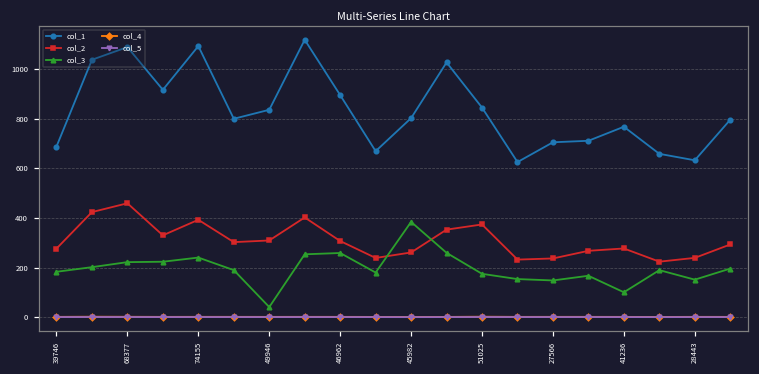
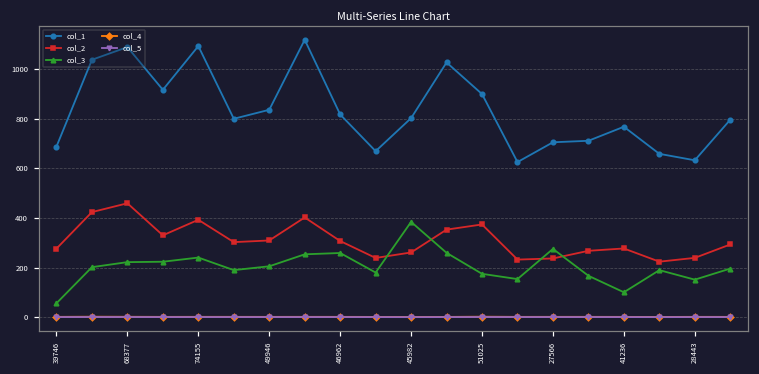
col_3, 39746: 180 -> 60
col_3, 49946: 40 -> 210
col_1, 46962: 900 -> 820
col_1, 51025: 850 -> 900
col_3, 27566: 150 -> 280
